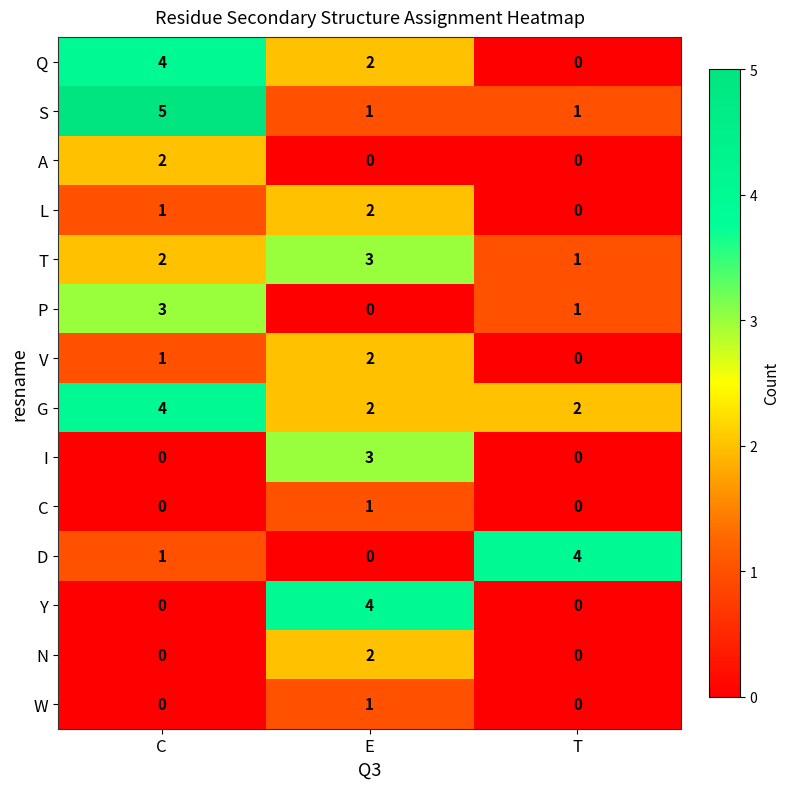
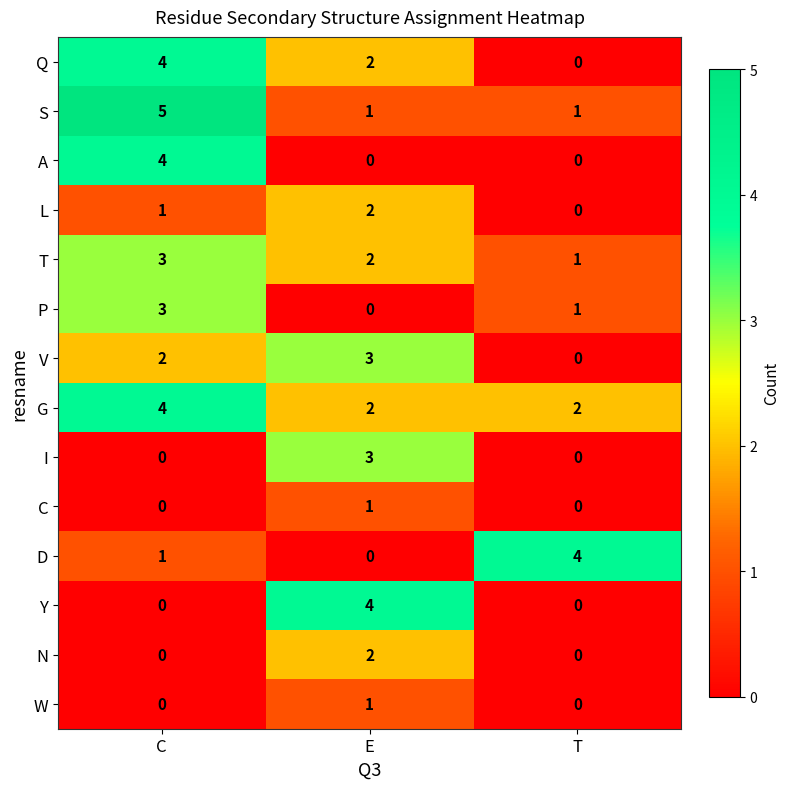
A, C: 2 -> 4
T, C: 2 -> 3
T, E: 3 -> 2
V, C: 1 -> 2
V, E: 2 -> 3
